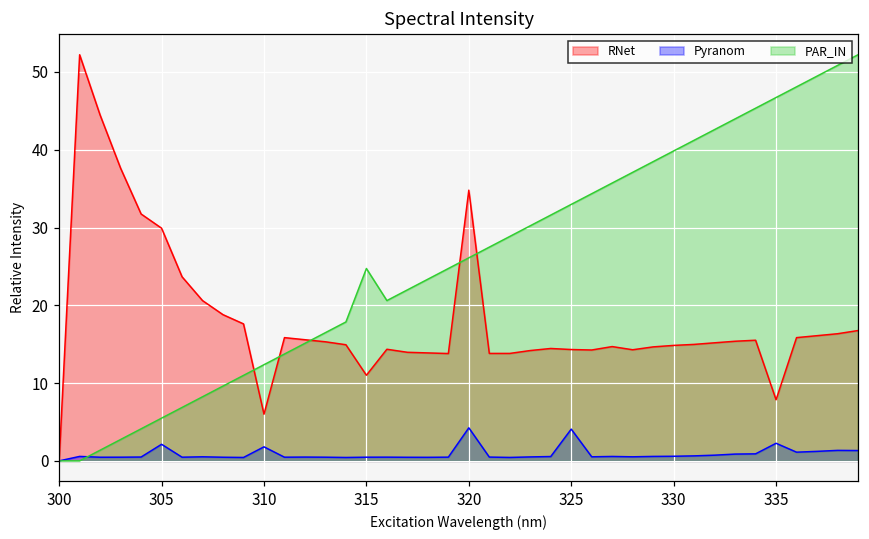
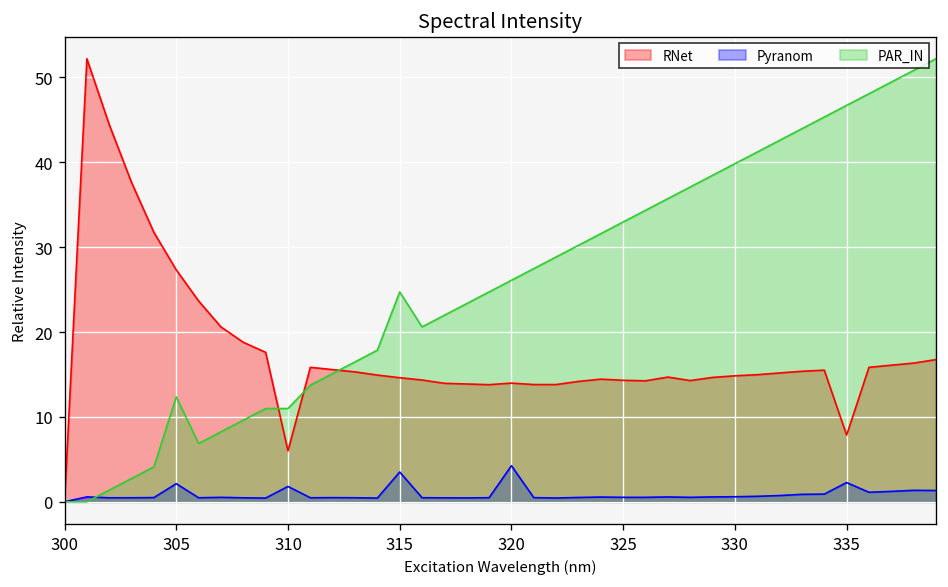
RNet, 305: 30 -> 27
PAR_IN, 305: 5 -> 12
PAR_IN, 310: 12 -> 11
RNet, 315: 11 -> 15
Pyranom, 315: 0 -> 4
RNet, 320: 35 -> 14
Pyranom, 325: 4 -> 1
